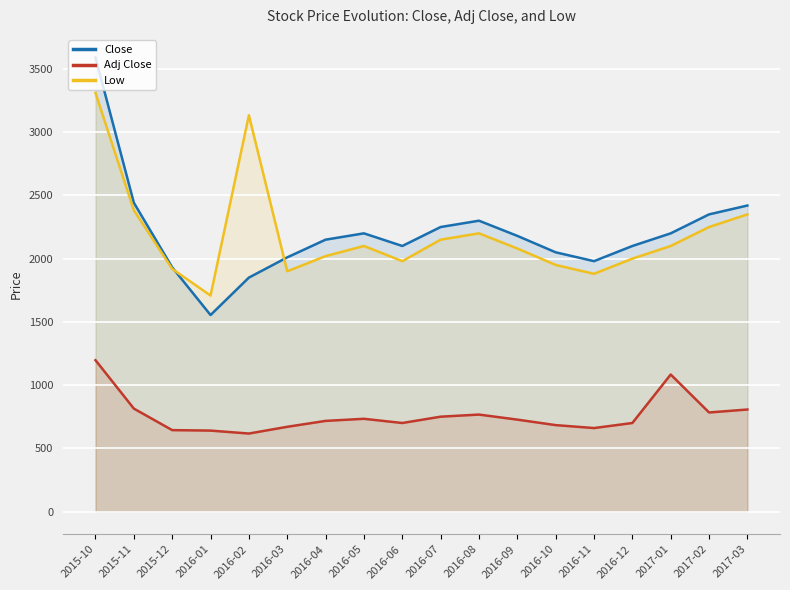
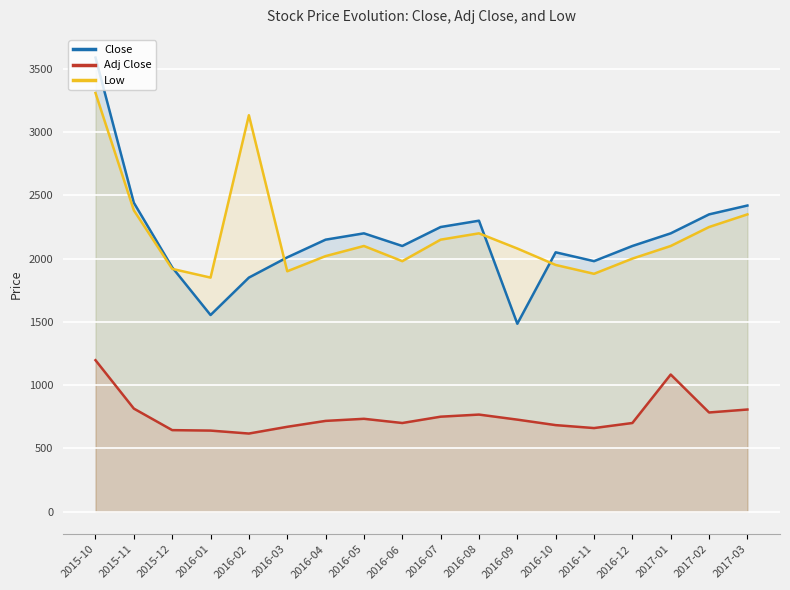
Low, 2016-01: 1710 -> 1850
Close, 2016-09: 2180 -> 1490
